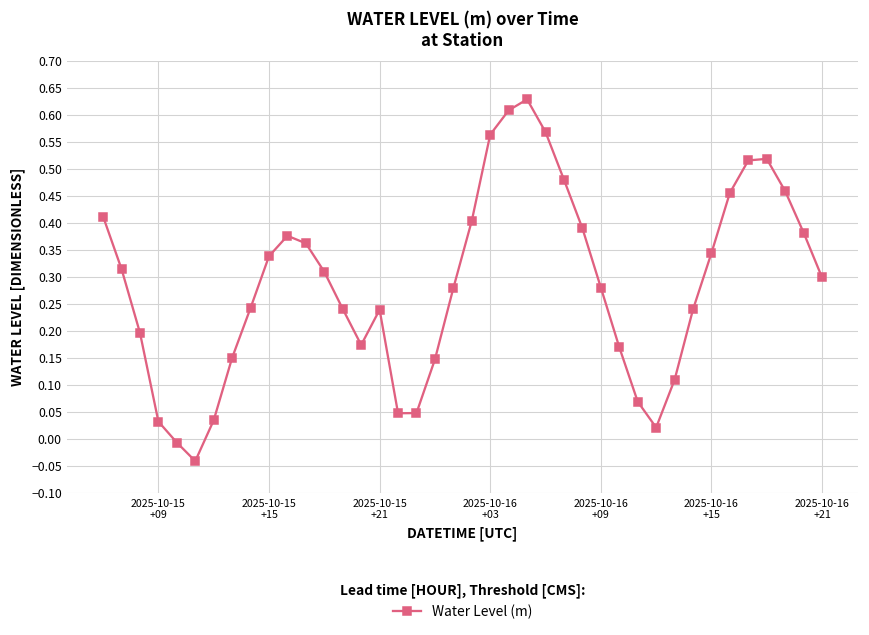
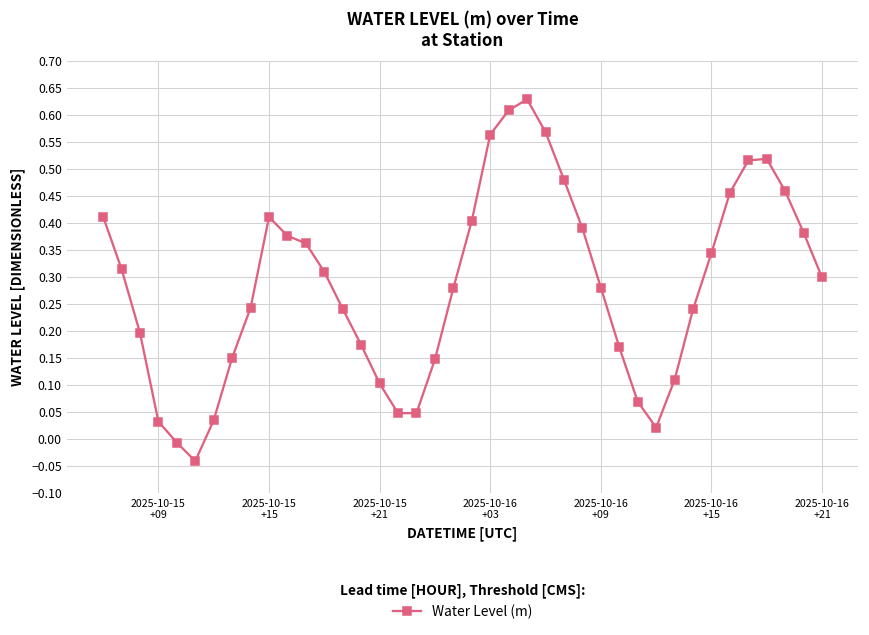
2025-10-15 +15: 0.34 -> 0.41
2025-10-15 +21: 0.24 -> 0.10
